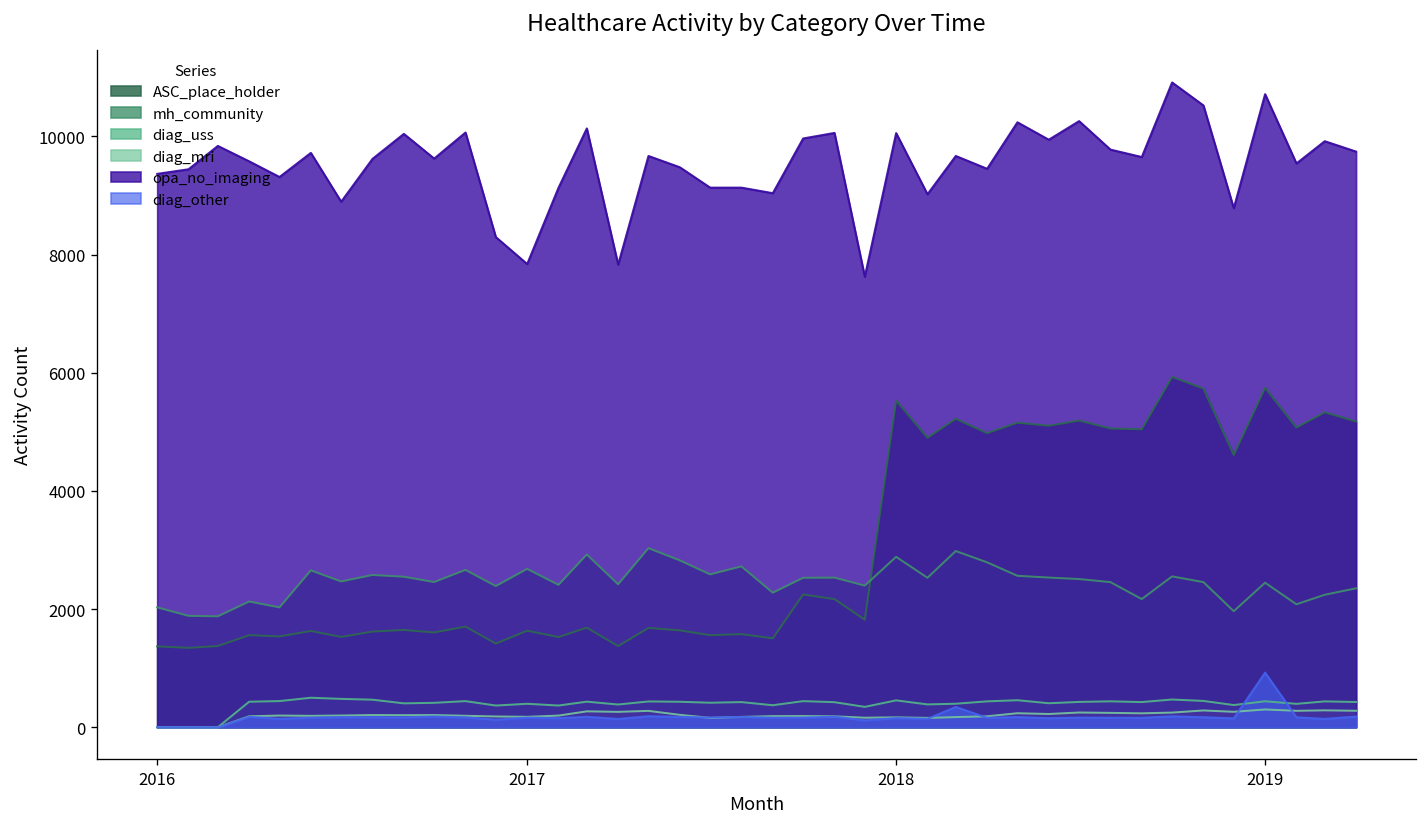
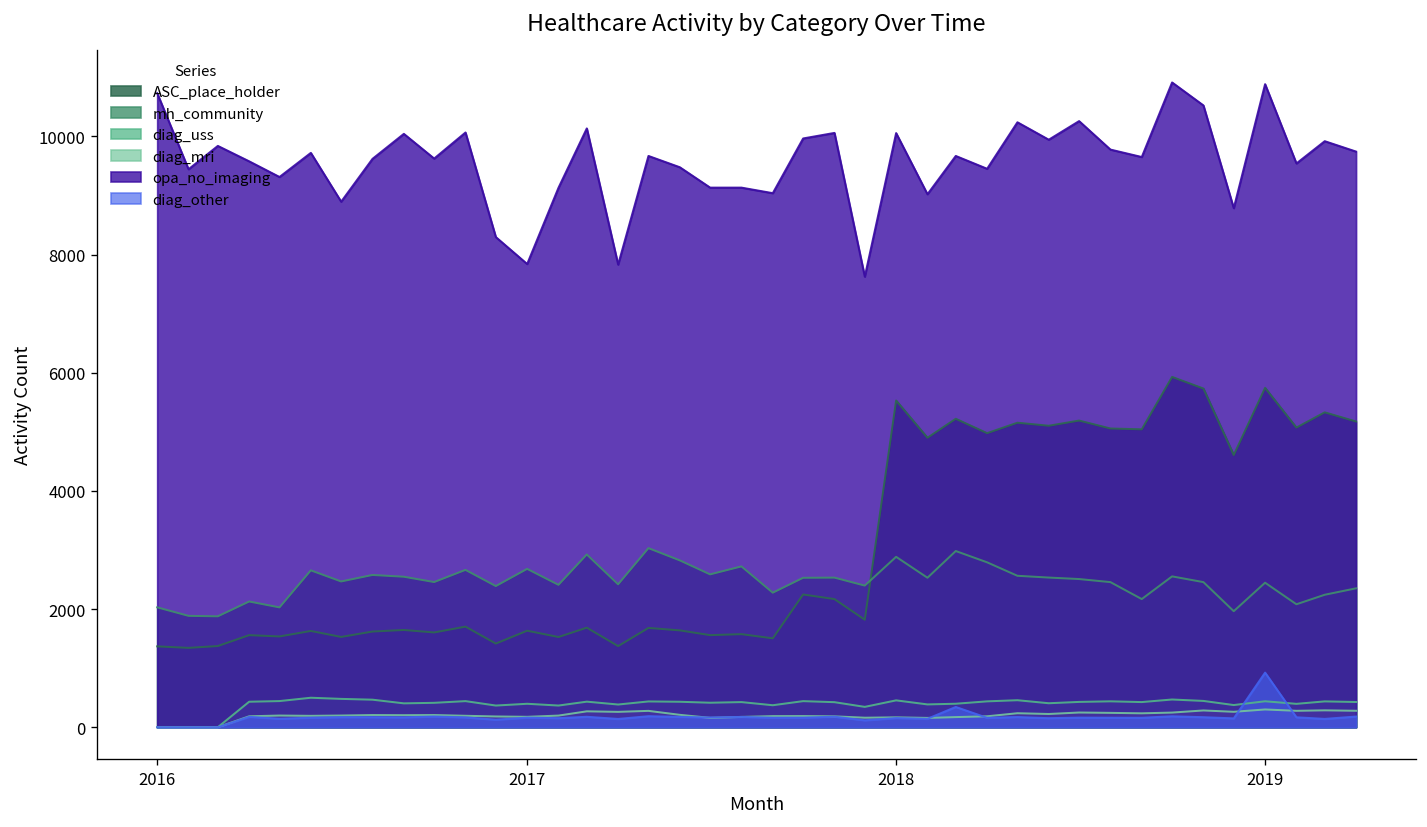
opa_no_imaging, 2016: 9400 -> 10700
opa_no_imaging, 2019: 10700 -> 10900
